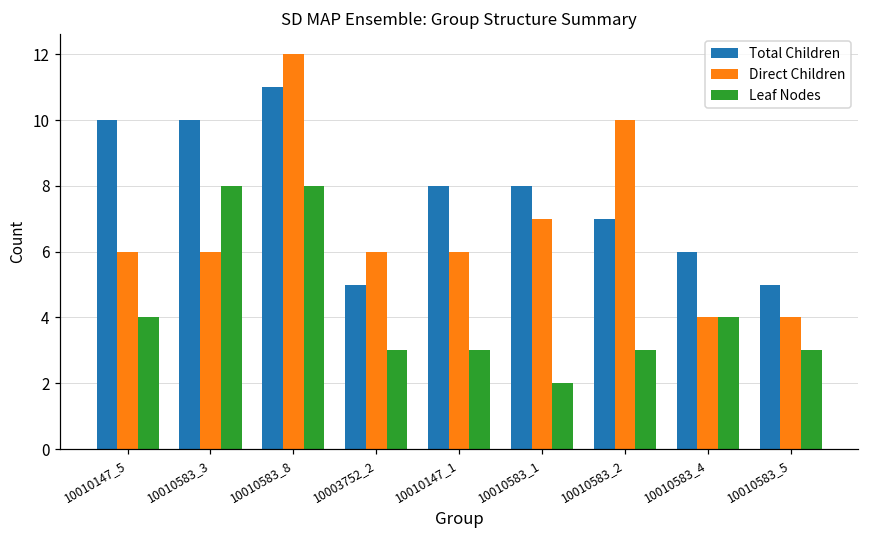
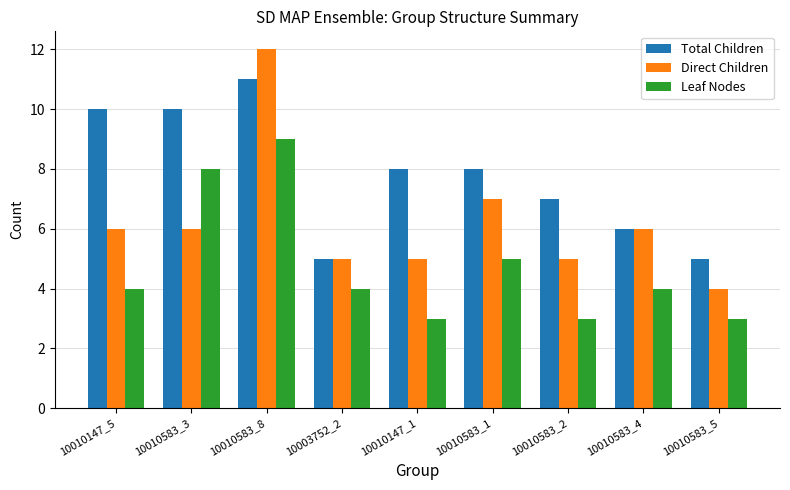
Leaf Nodes, 10010583_8: 8 -> 9
Direct Children, 10003752_2: 6 -> 5
Leaf Nodes, 10003752_2: 3 -> 4
Direct Children, 10010147_1: 6 -> 5
Leaf Nodes, 10010583_1: 2 -> 5
Direct Children, 10010583_2: 10 -> 5
Direct Children, 10010583_4: 4 -> 6
